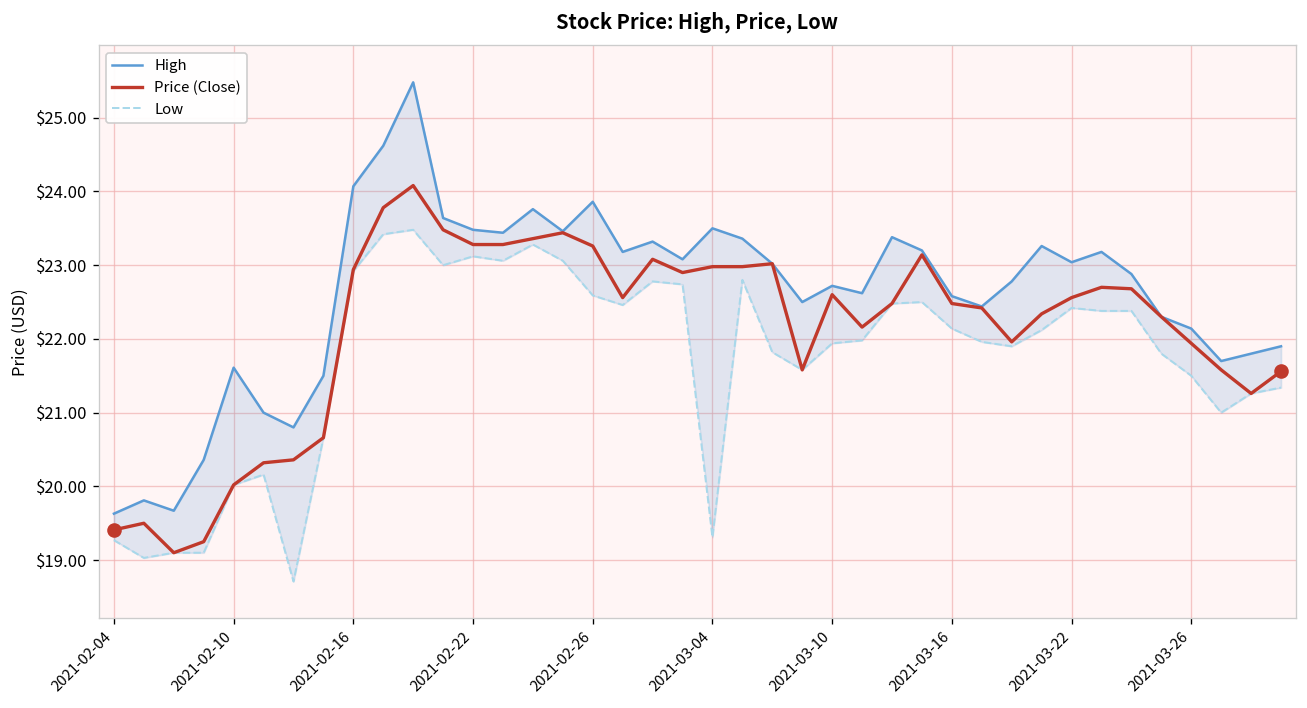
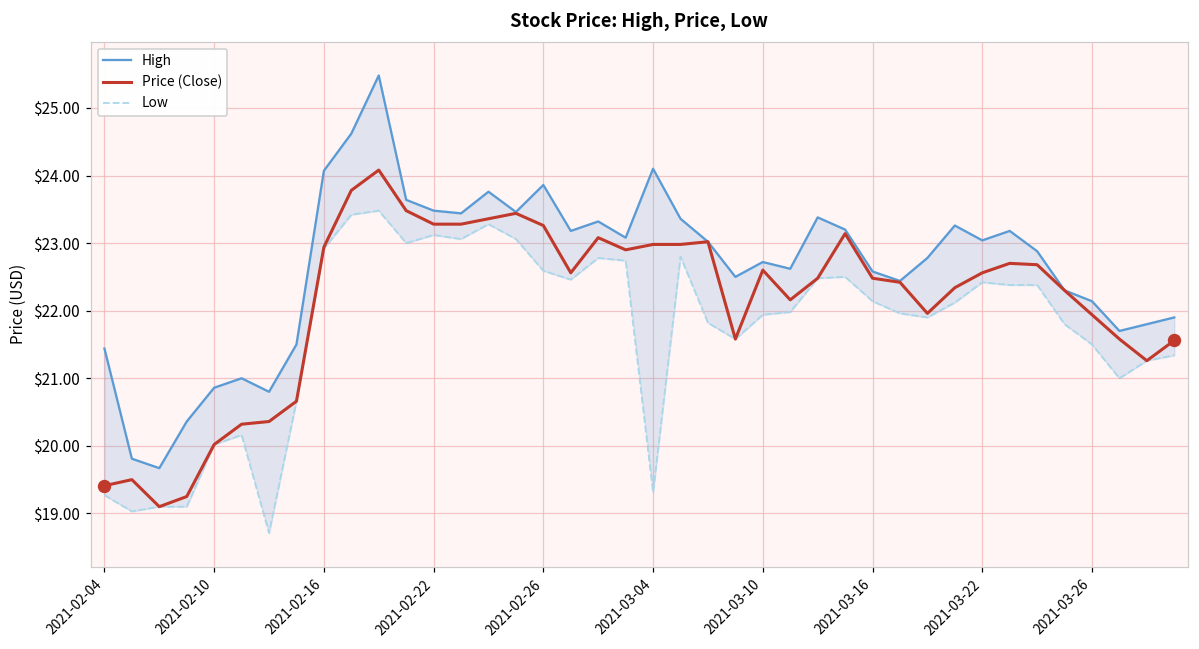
High, 2021-02-04: $19.6 -> $21.4
High, 2021-02-10: $21.6 -> $20.9
High, 2021-03-04: $23.5 -> $24.1
